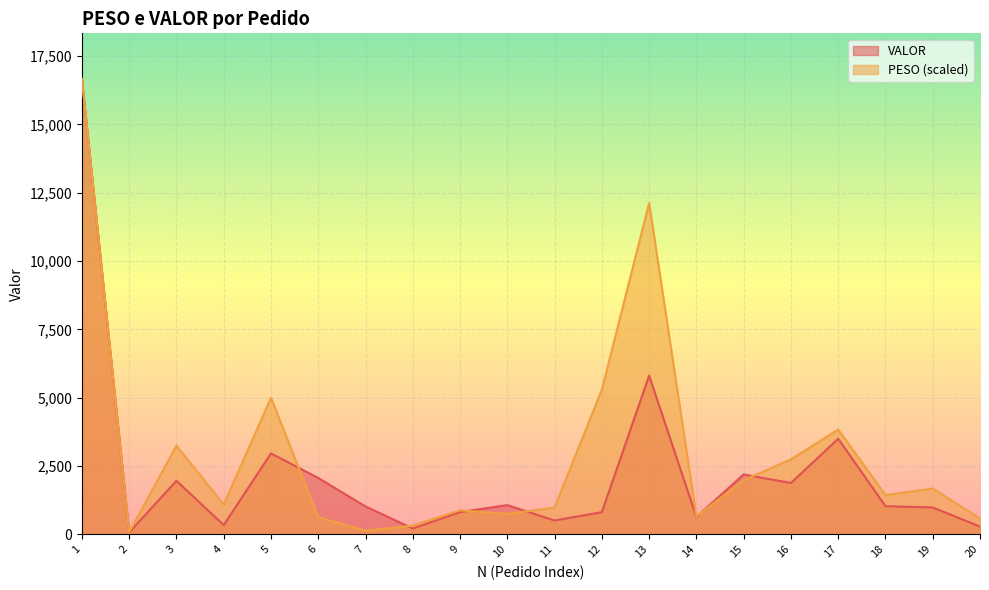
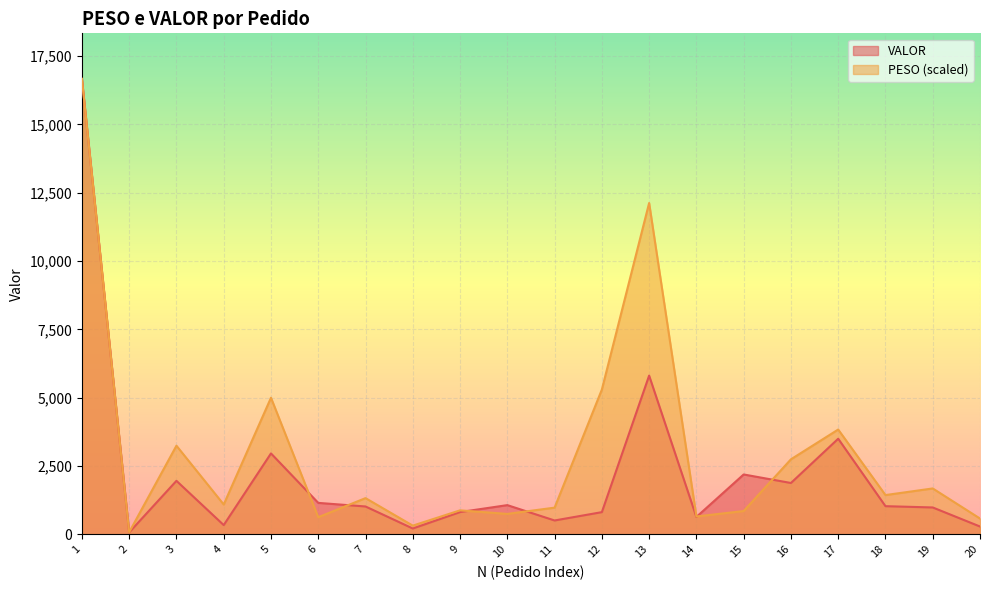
VALOR, 6: 2,100 -> 1,200
PESO (scaled), 7: 100 -> 1,300
PESO (scaled), 15: 2,000 -> 900
